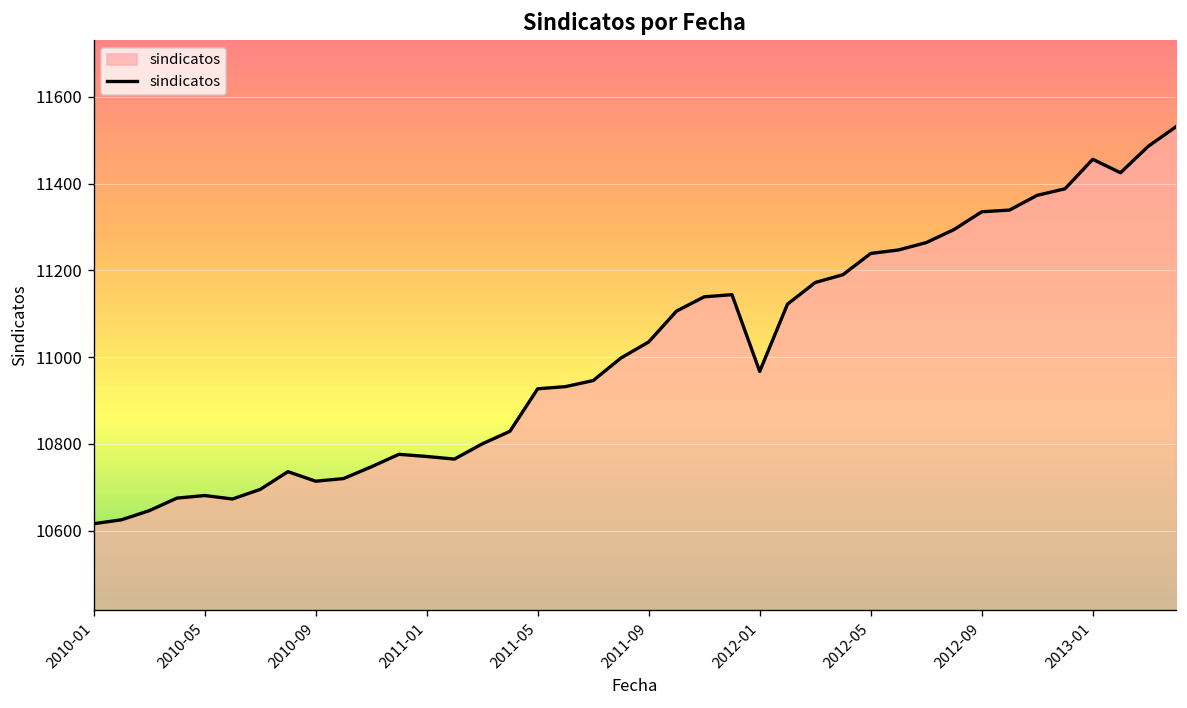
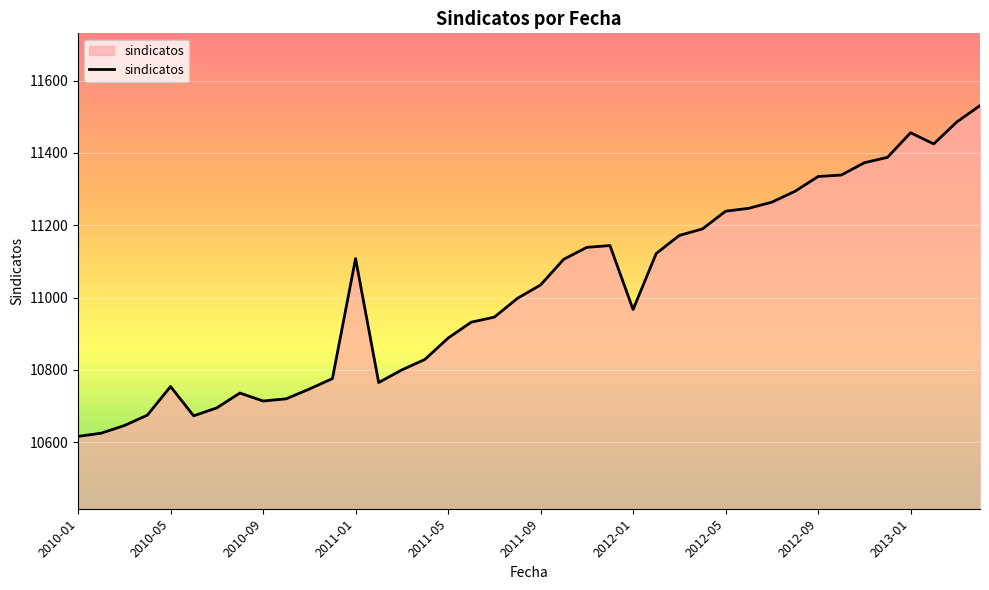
2010-05: 10680 -> 10750
2011-01: 10770 -> 11110
2011-05: 10930 -> 10890
